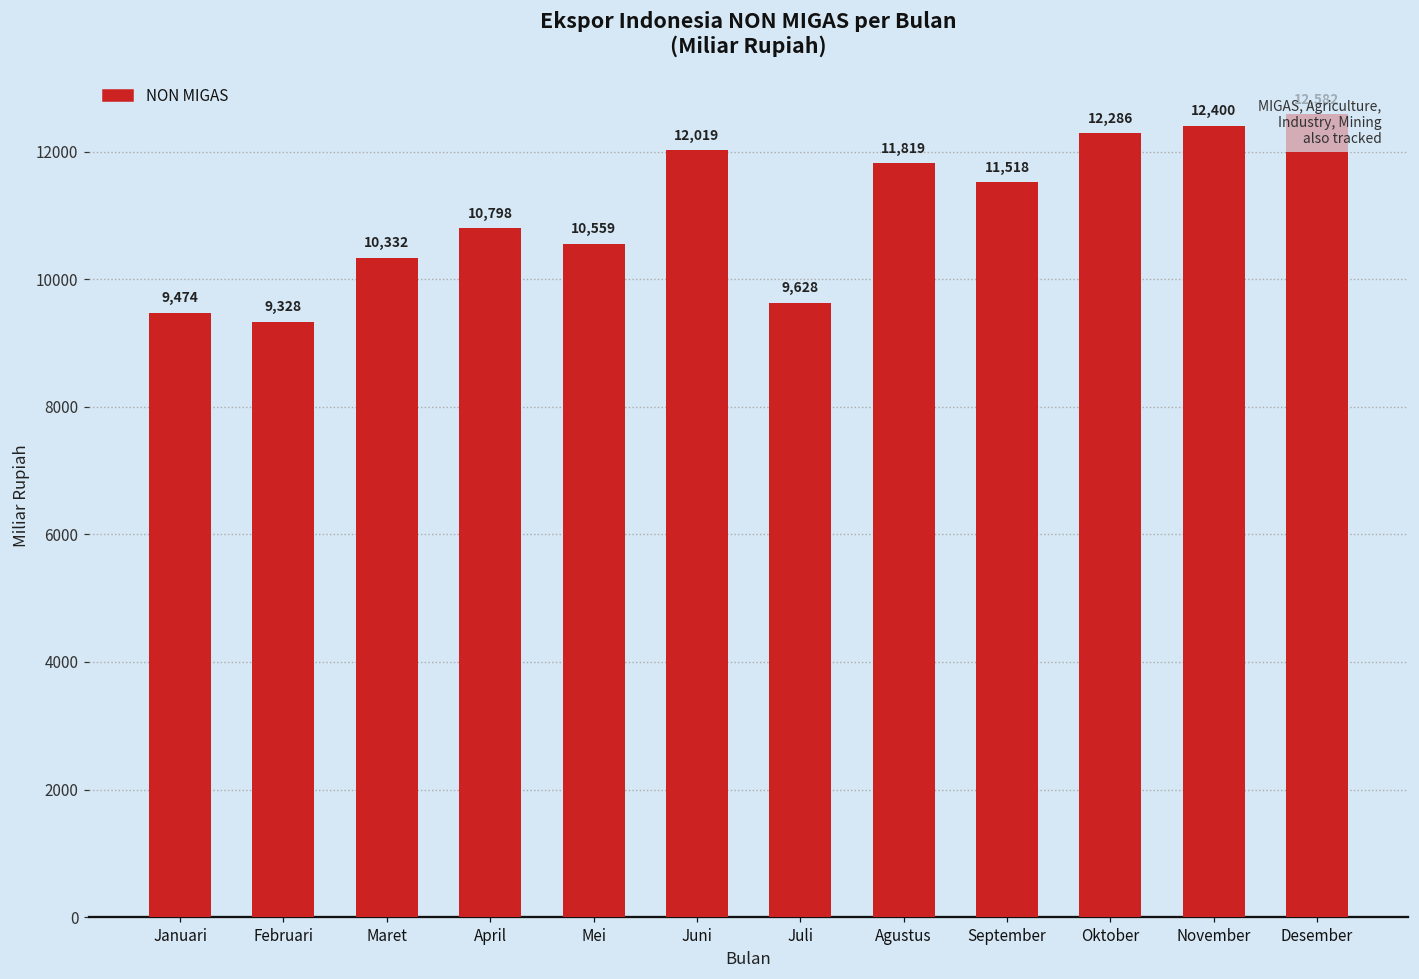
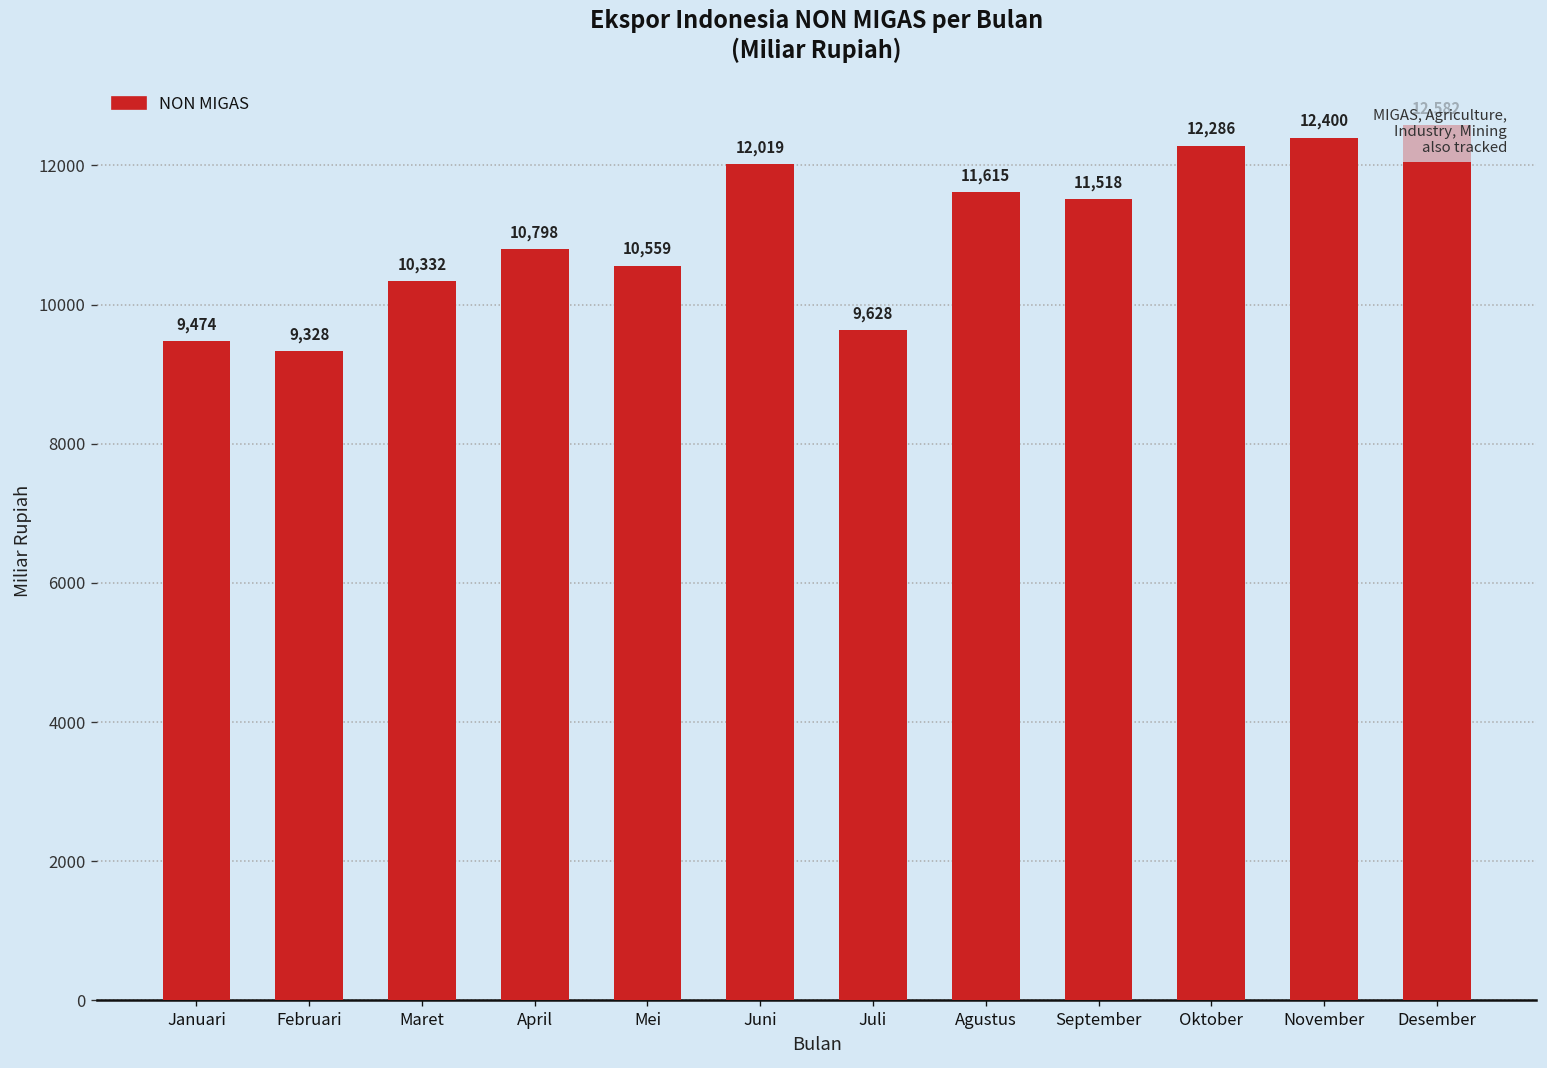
Agustus: 11,819 -> 11,615
